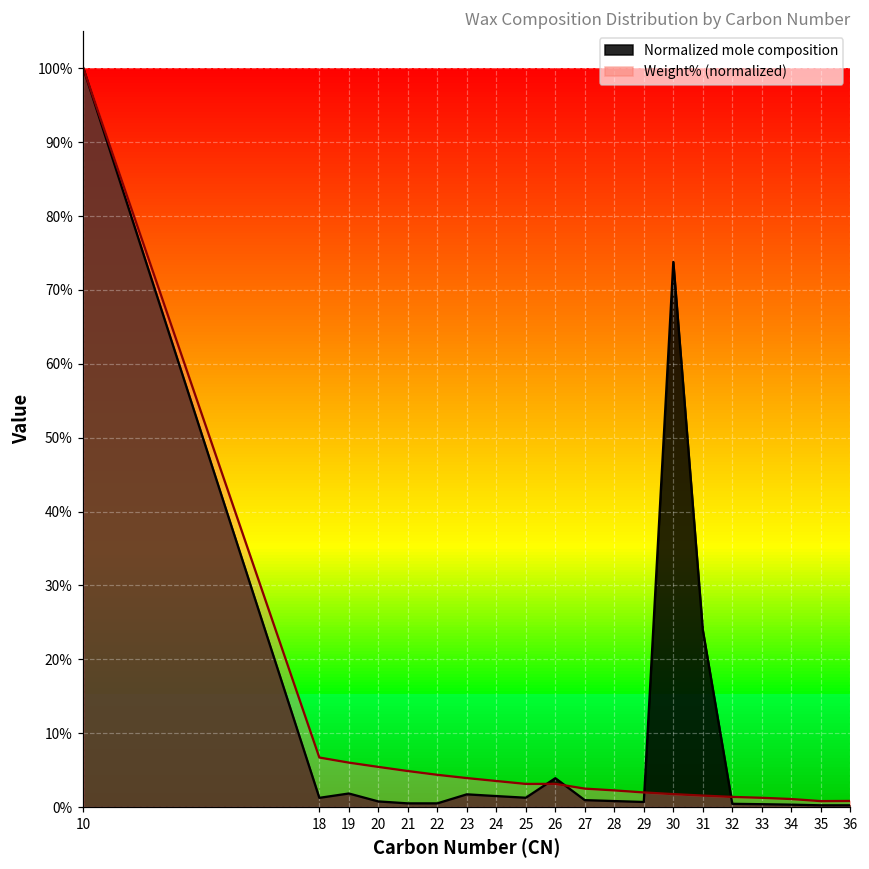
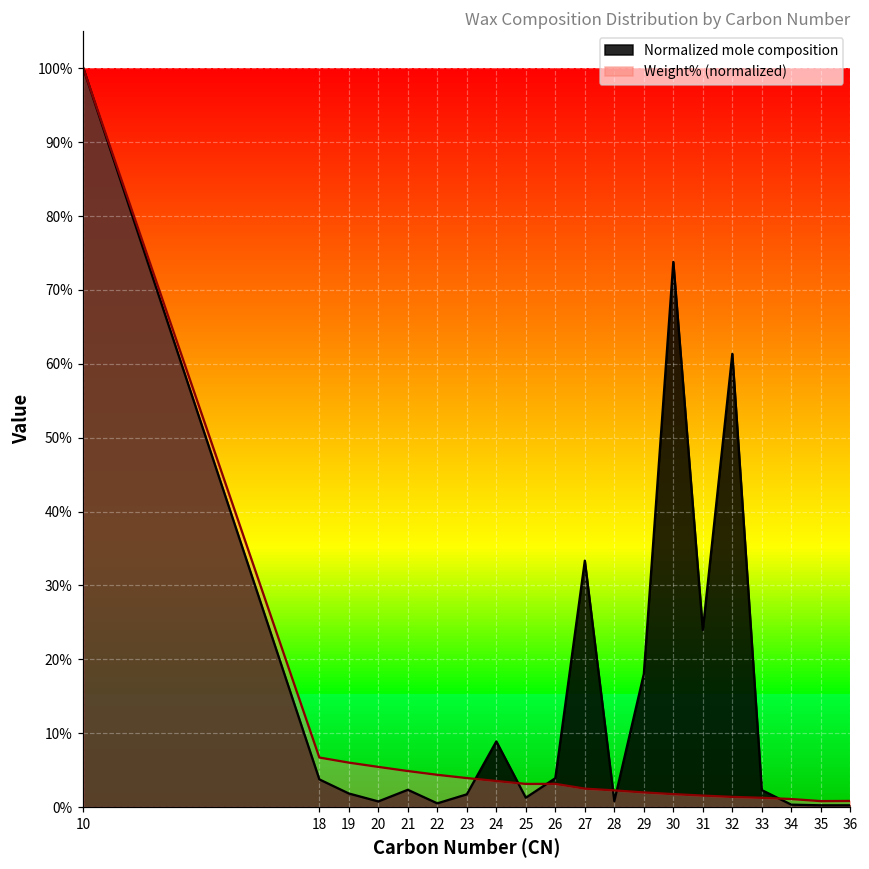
Normalized mole composition, 18: 1% -> 4%
Normalized mole composition, 21: 0% -> 2%
Normalized mole composition, 24: 1% -> 9%
Normalized mole composition, 27: 1% -> 33%
Normalized mole composition, 29: 1% -> 18%
Normalized mole composition, 32: 0% -> 61%
Normalized mole composition, 33: 0% -> 2%
